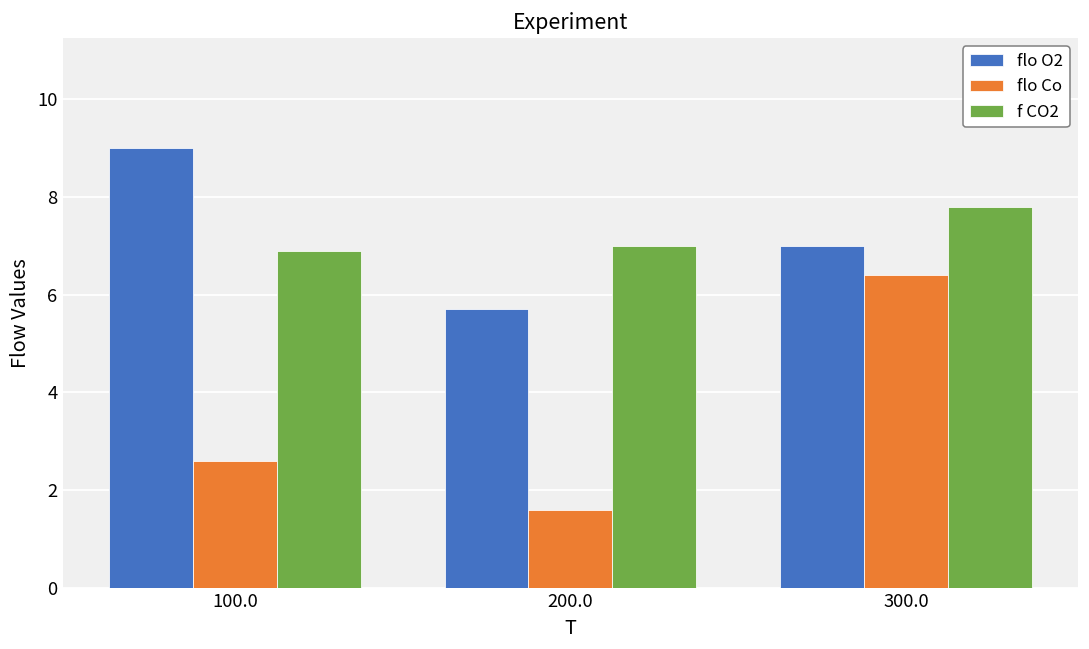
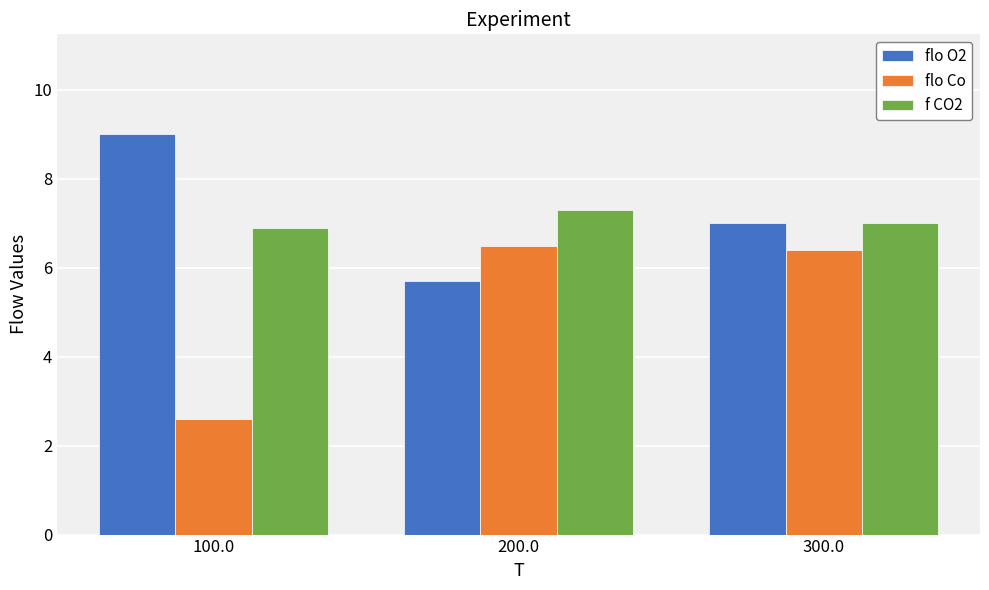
flo Co, 200.0: 1.6 -> 6.5
f CO2, 200.0: 7.0 -> 7.3
f CO2, 300.0: 7.8 -> 7.0
